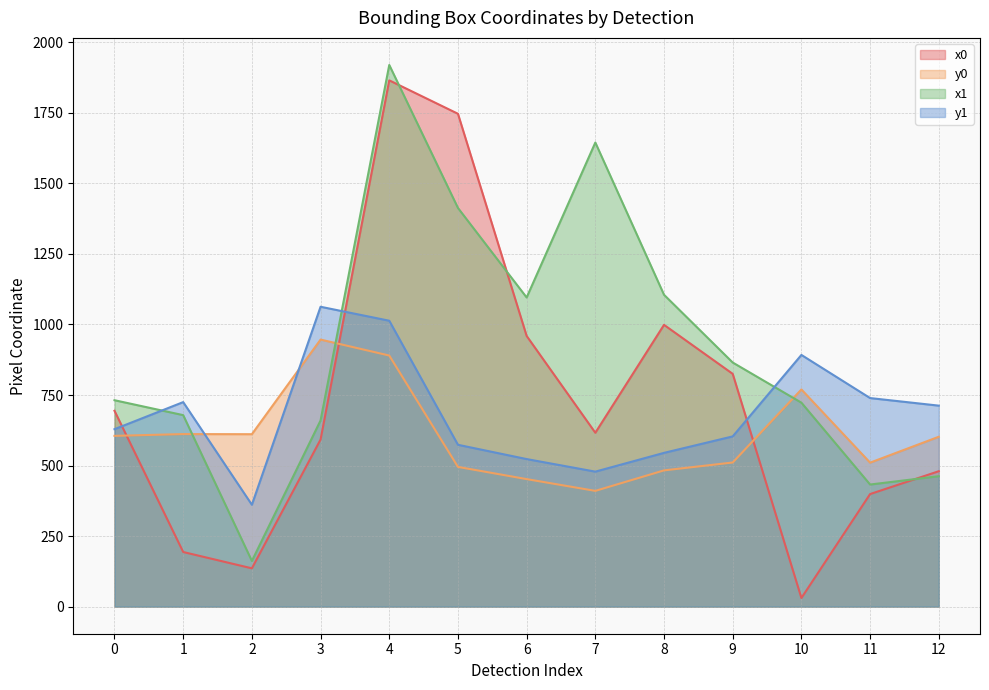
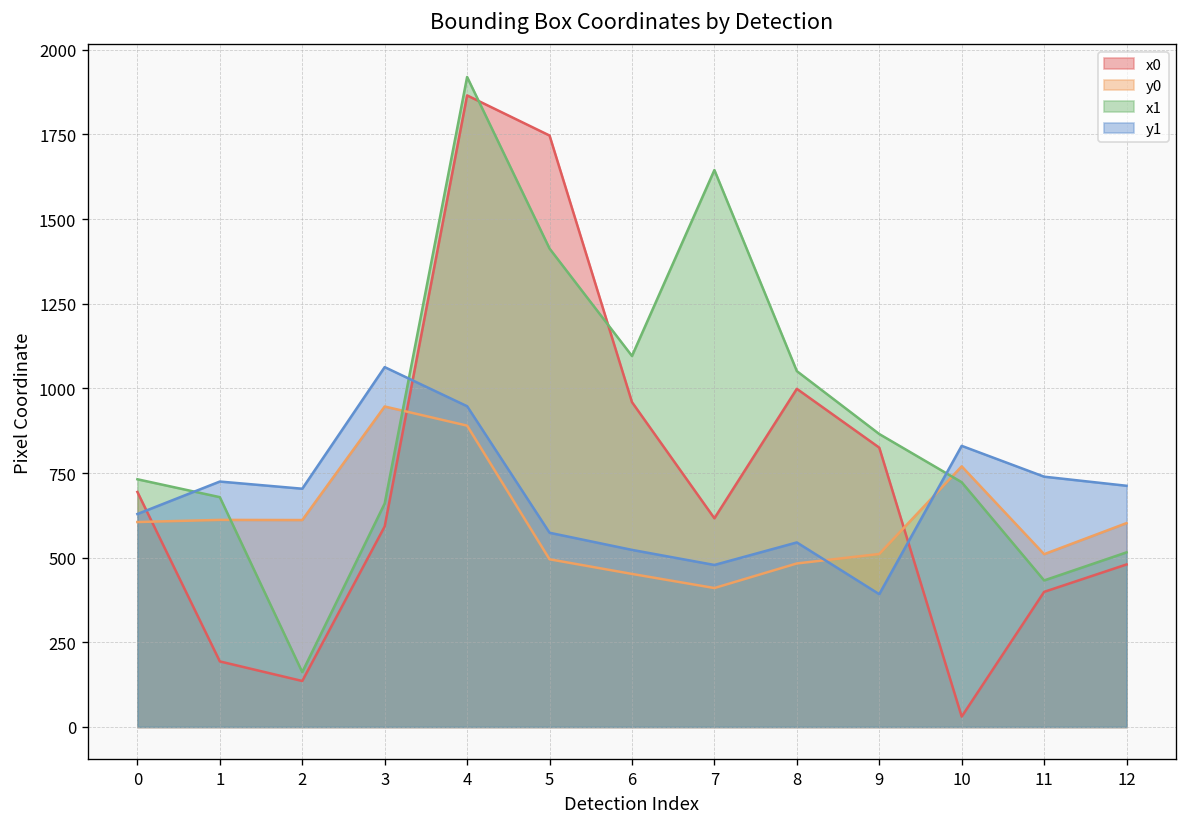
y1, 2: 360 -> 700
y1, 4: 1010 -> 950
x1, 8: 1110 -> 1050
y1, 9: 600 -> 390
y1, 10: 890 -> 830
x1, 12: 460 -> 520
